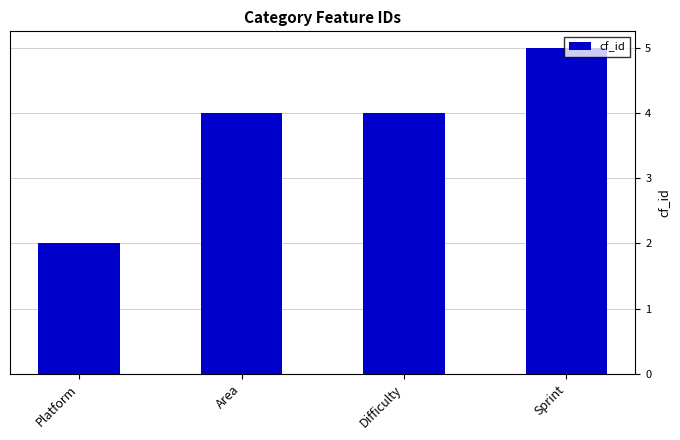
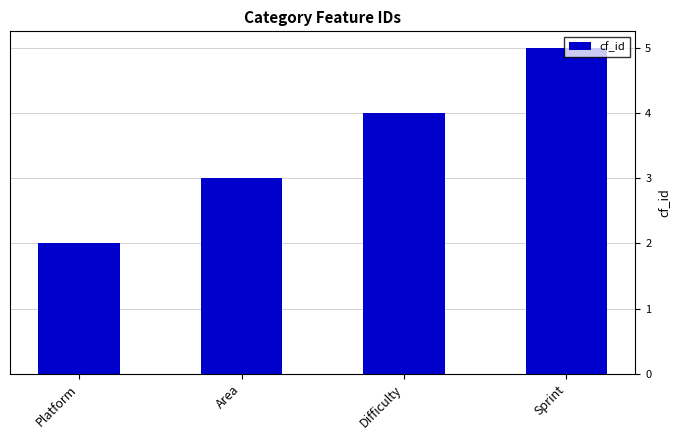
Area: 4 -> 3
